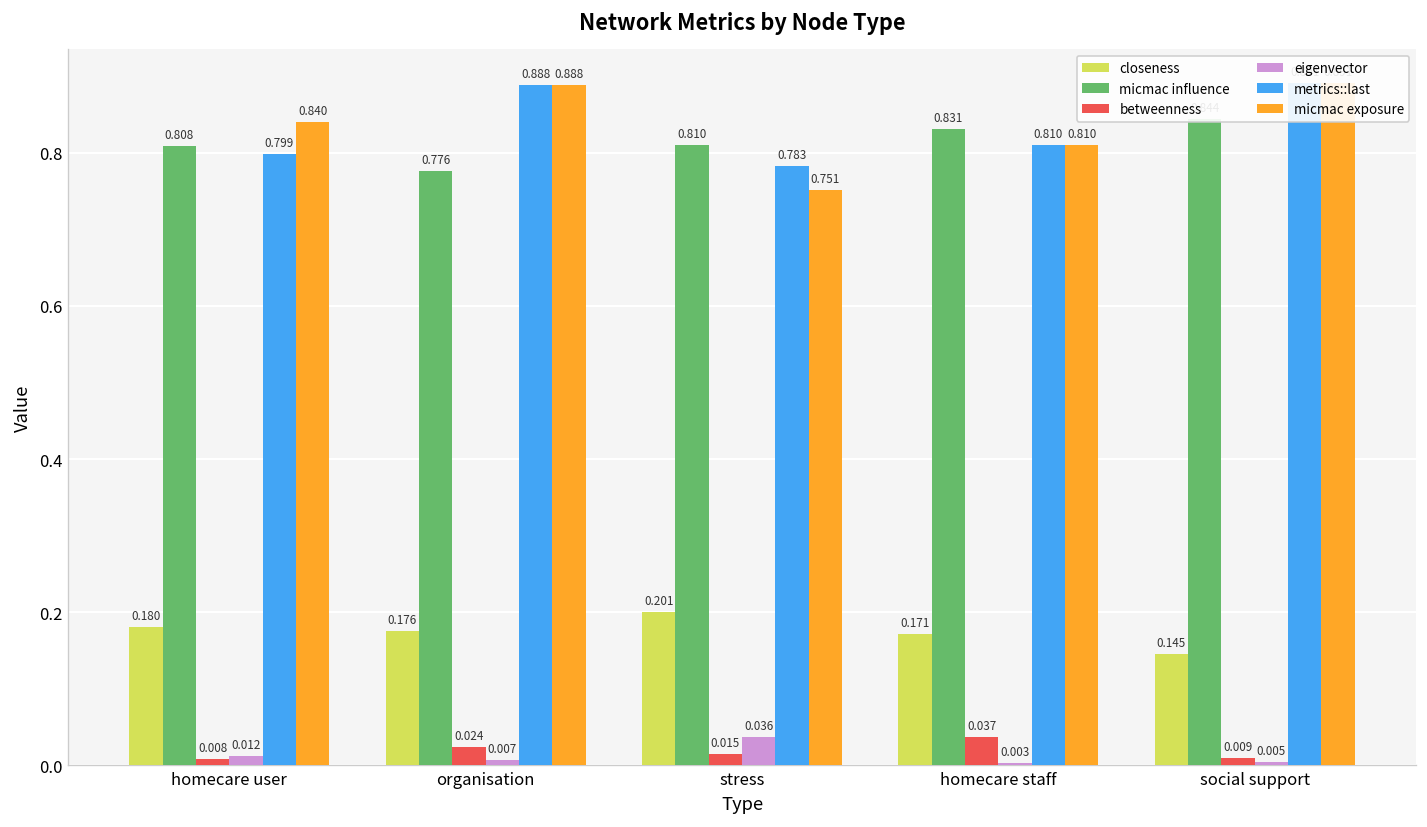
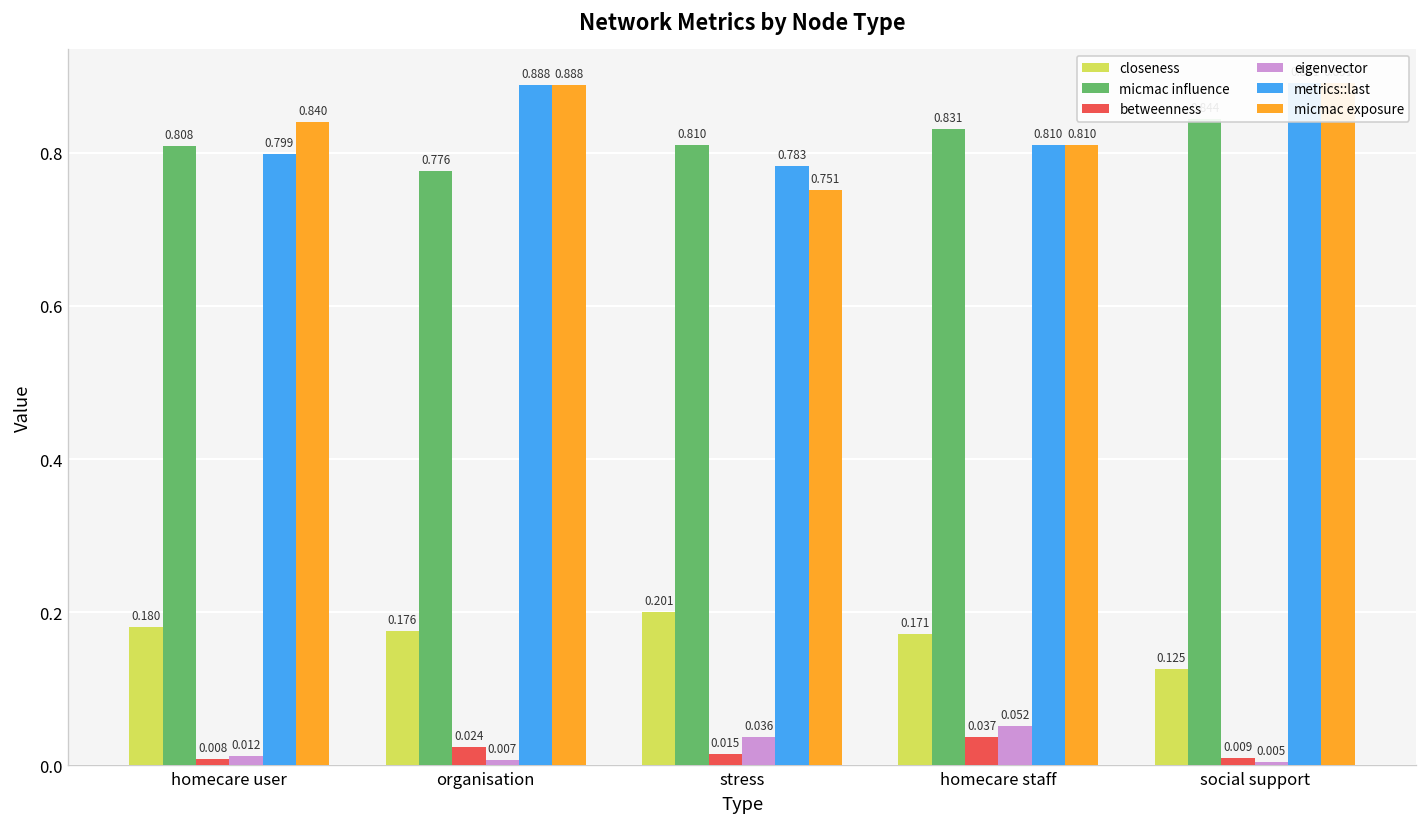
eigenvector, homecare staff: 0.003 -> 0.052
closeness, social support: 0.145 -> 0.125
